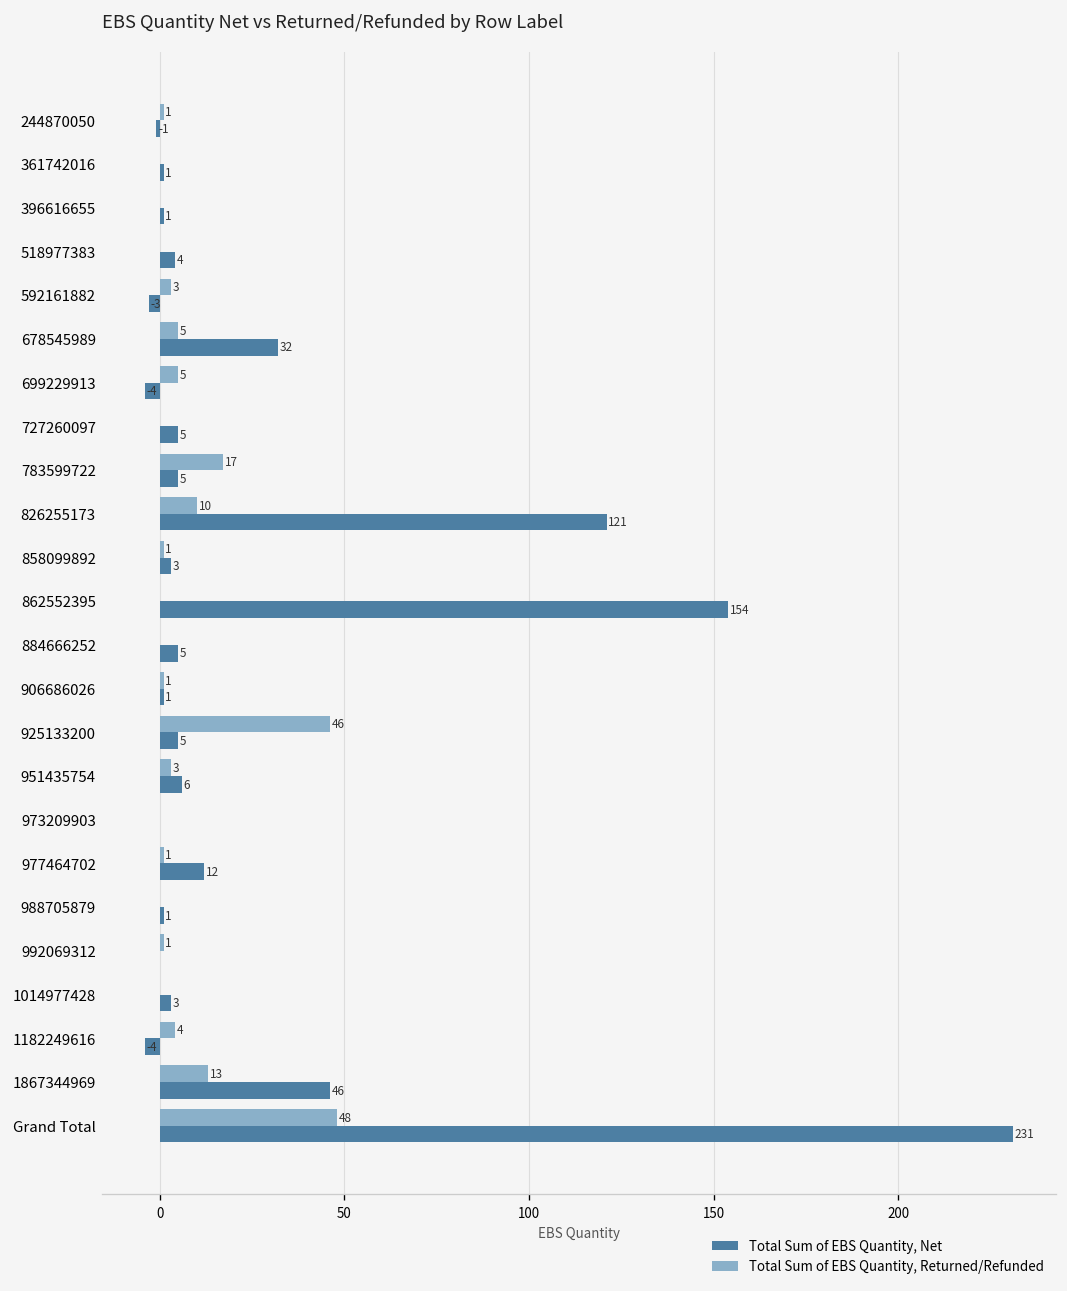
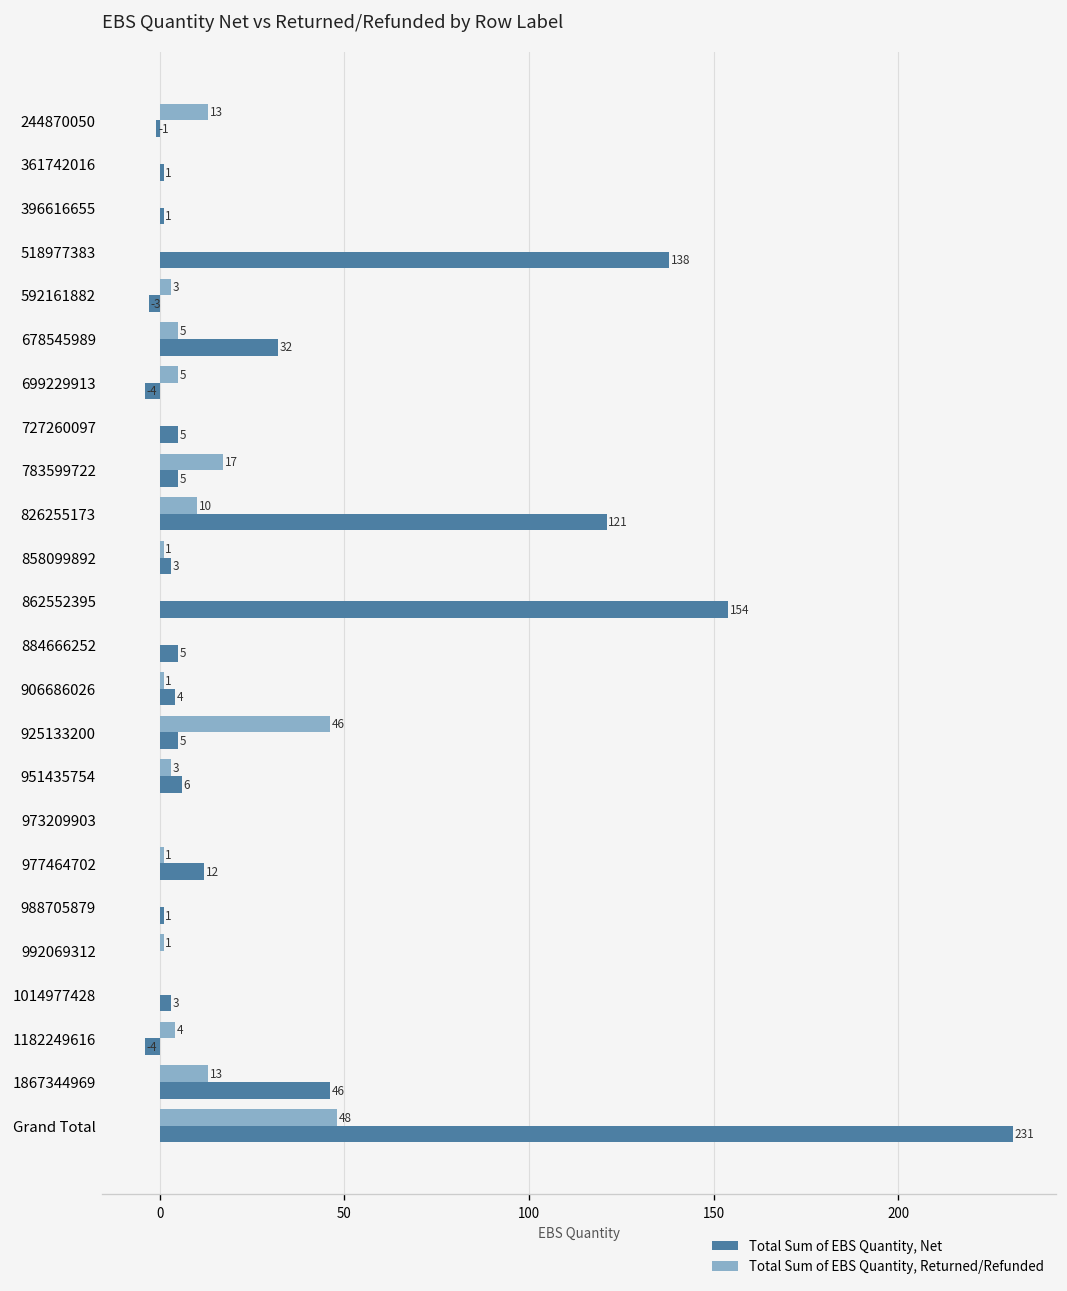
Total Sum of EBS Quantity, Returned/Refunded, 244870050: 1 -> 13
Total Sum of EBS Quantity, Net, 518977383: 4 -> 138
Total Sum of EBS Quantity, Net, 906686026: 1 -> 4
